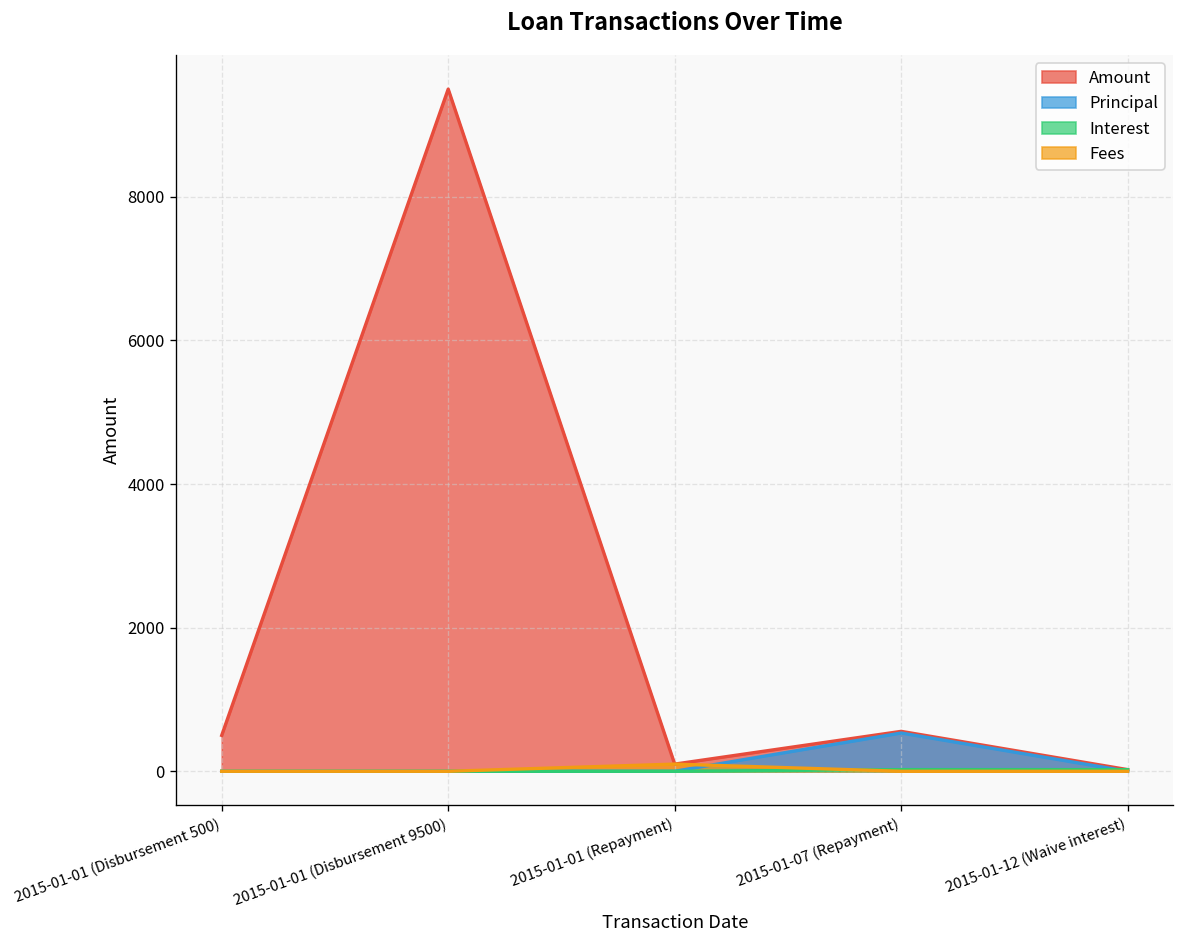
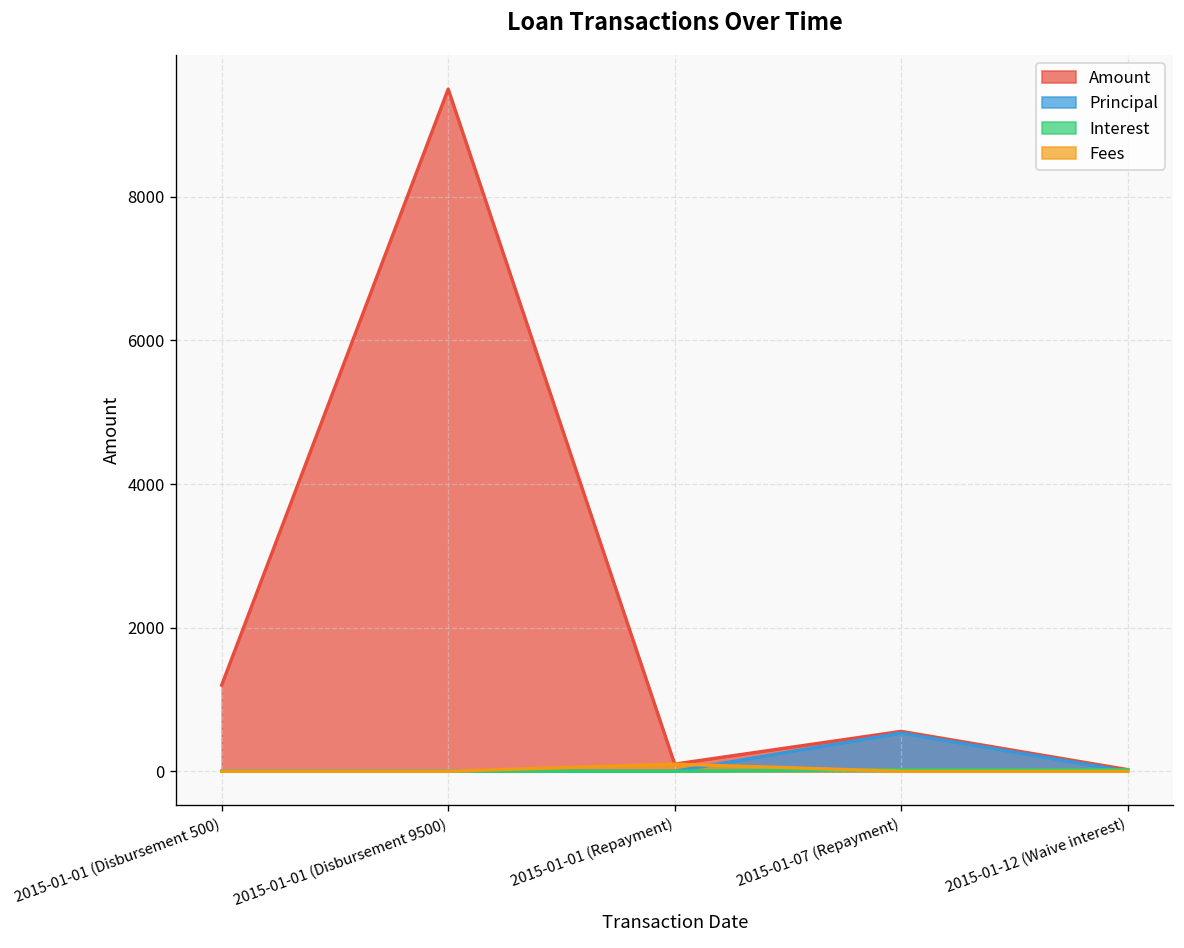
Amount, 2015-01-01 (Disbursement 500): 500 -> 1200
